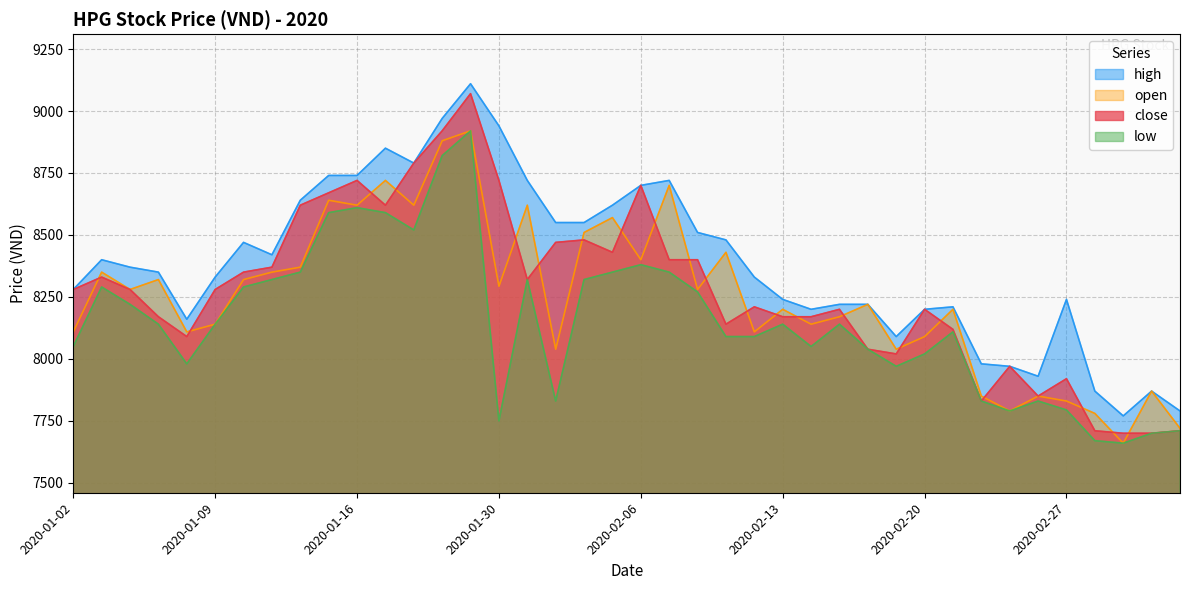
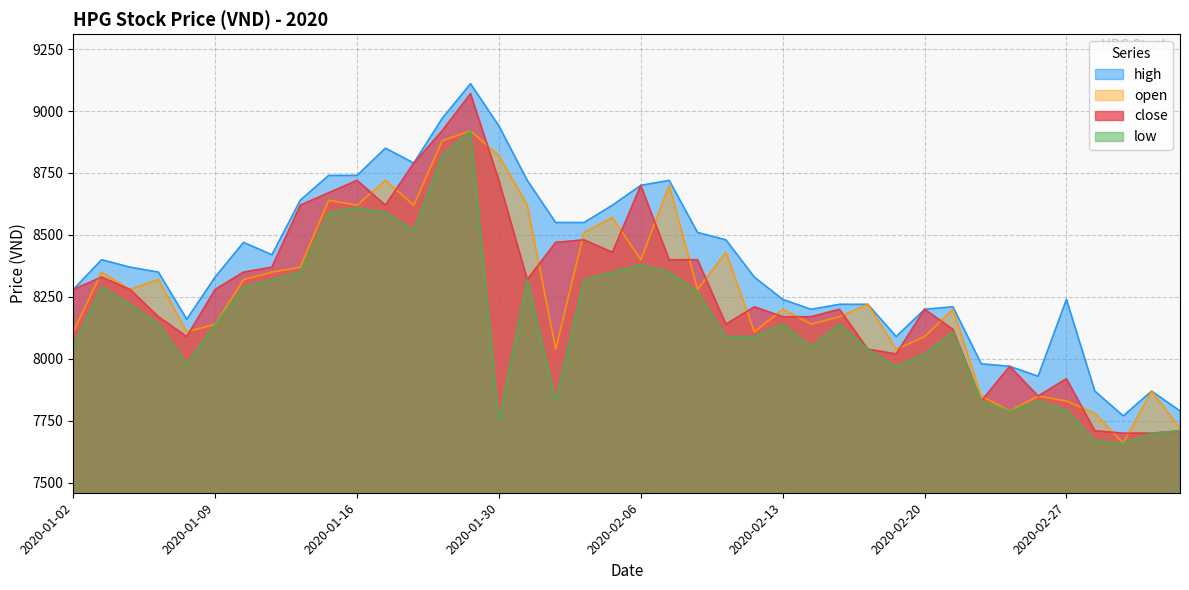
open, 2020-01-30: 8290 -> 8820
